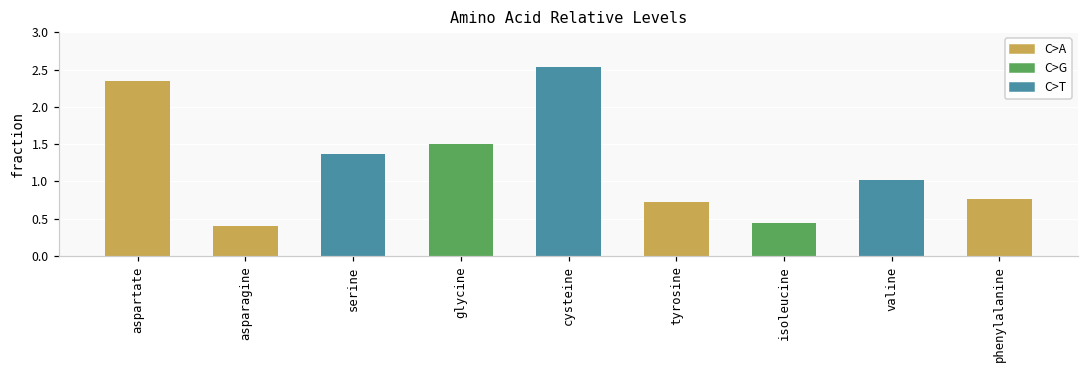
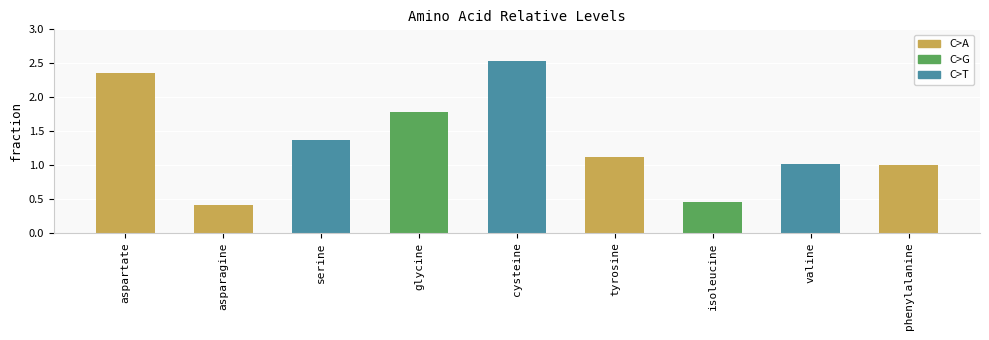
glycine: 1.5 -> 1.8
tyrosine: 0.7 -> 1.1
phenylalanine: 0.8 -> 1.0
